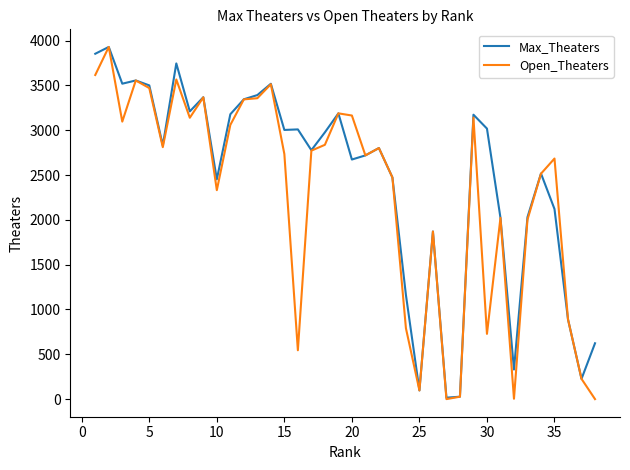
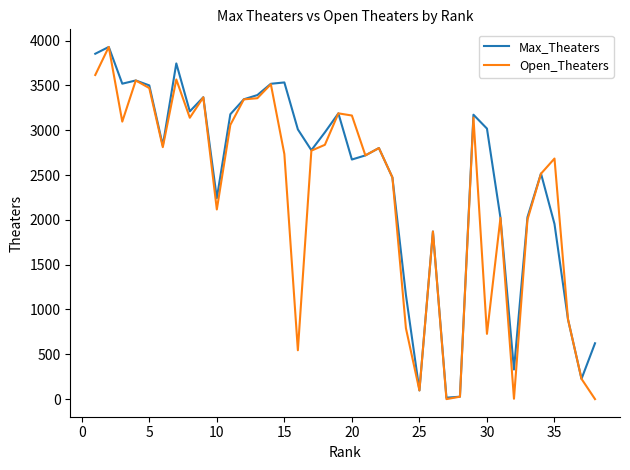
Max_Theaters, 10: 2500 -> 2200
Open_Theaters, 10: 2300 -> 2100
Max_Theaters, 15: 3000 -> 3500
Max_Theaters, 35: 2100 -> 2000
